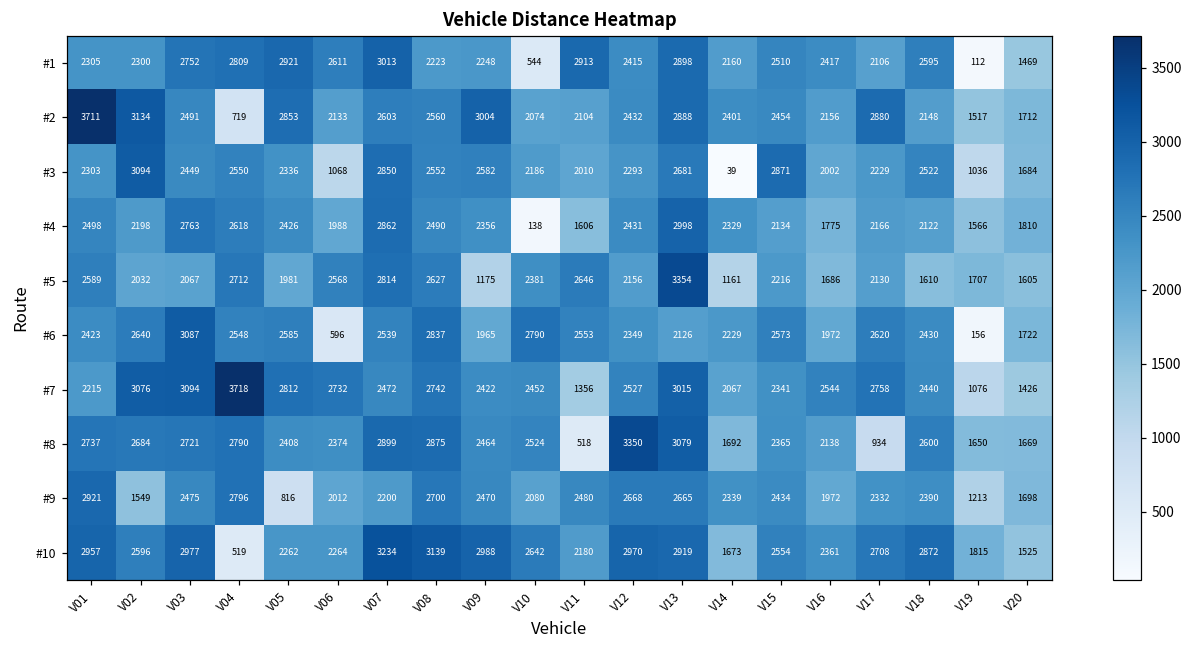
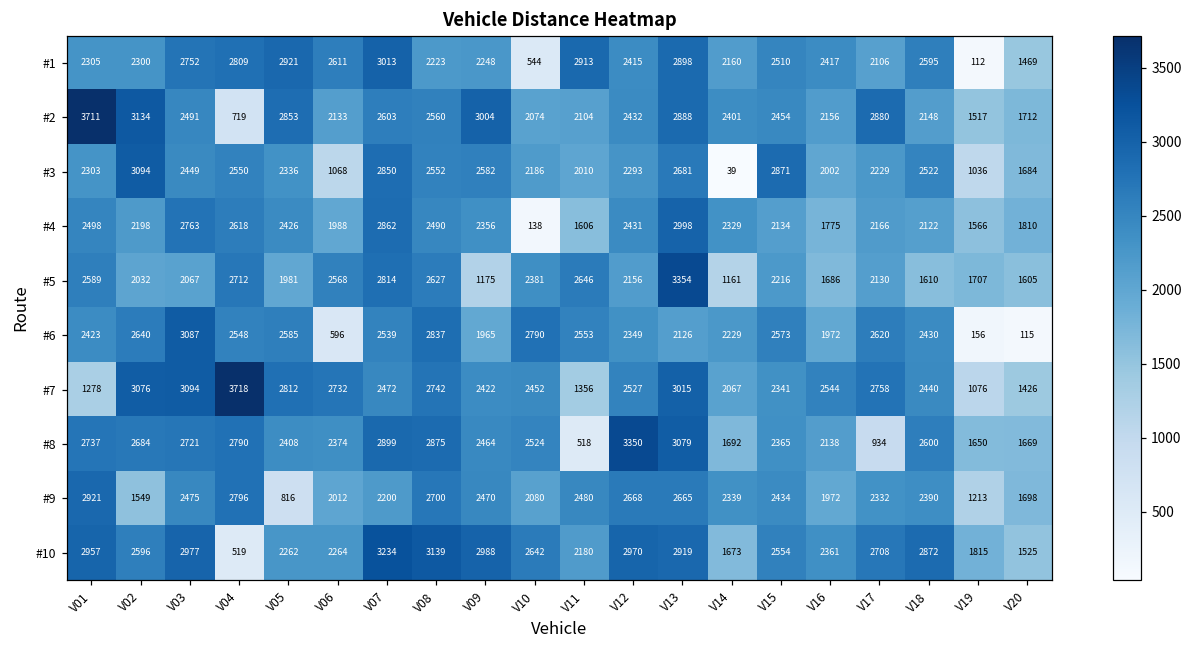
#6, V20: 1722 -> 115
#7, V01: 2215 -> 1278
